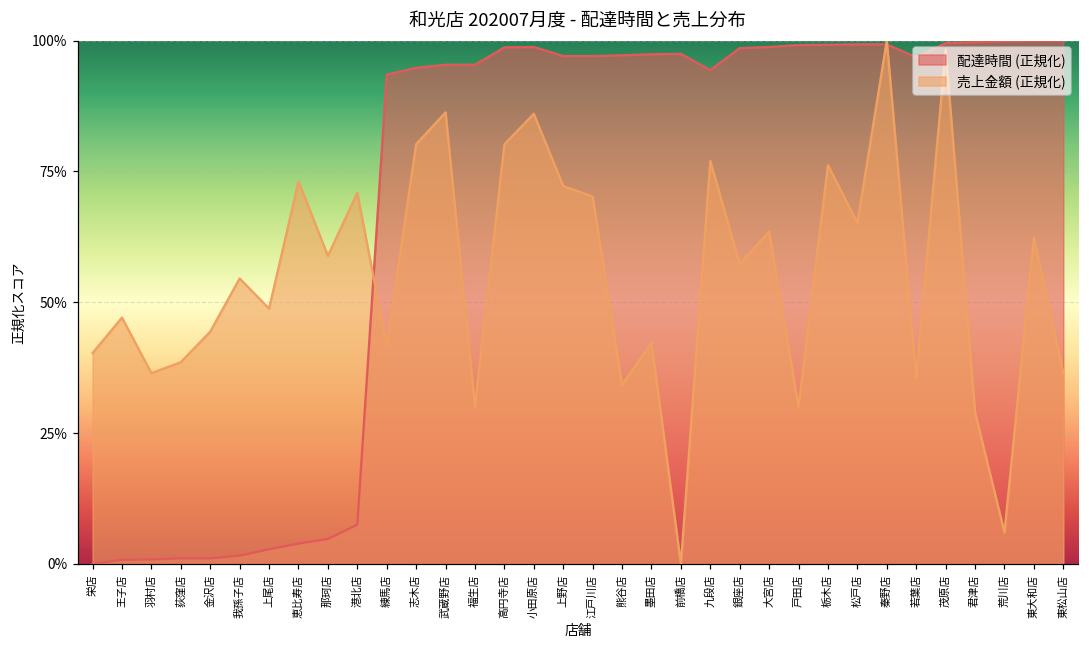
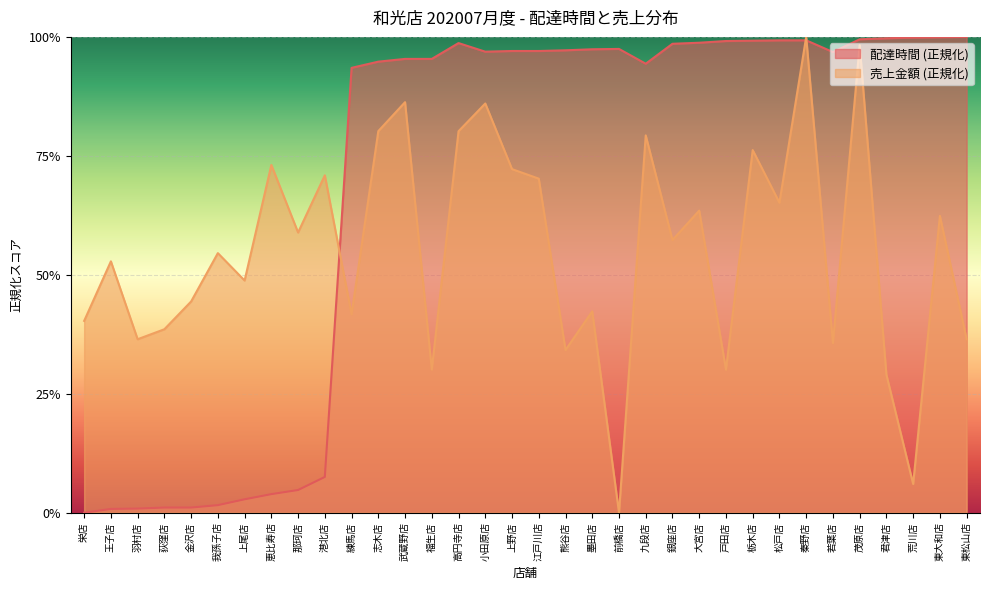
売上金額 (正規化), 王子店: 47% -> 53%
配達時間 (正規化), 小田原店: 99% -> 97%
売上金額 (正規化), 九段店: 77% -> 79%
